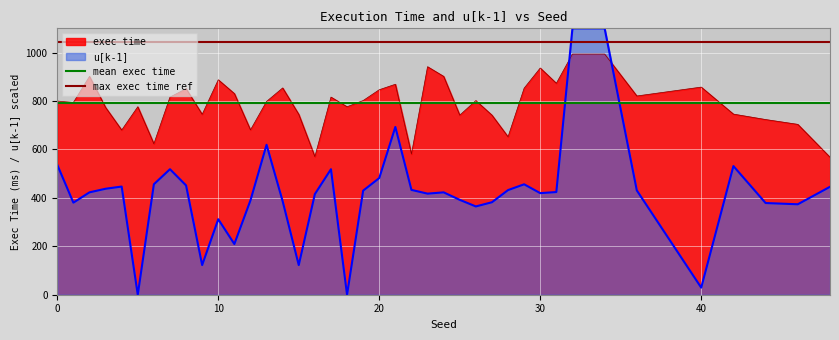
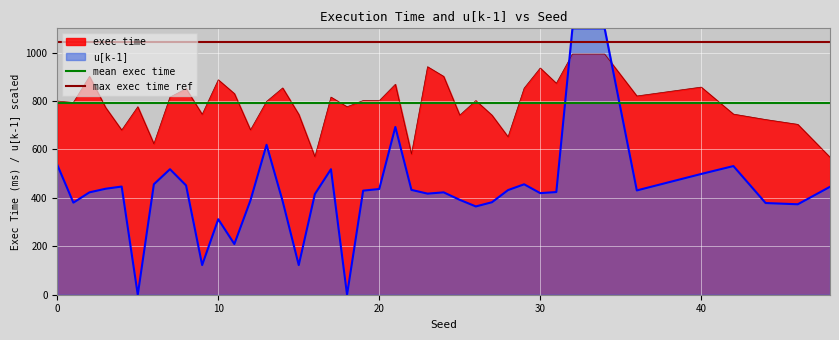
exec time, 20: 850 -> 800
u[k-1], 20: 480 -> 440
u[k-1], 40: 30 -> 500
